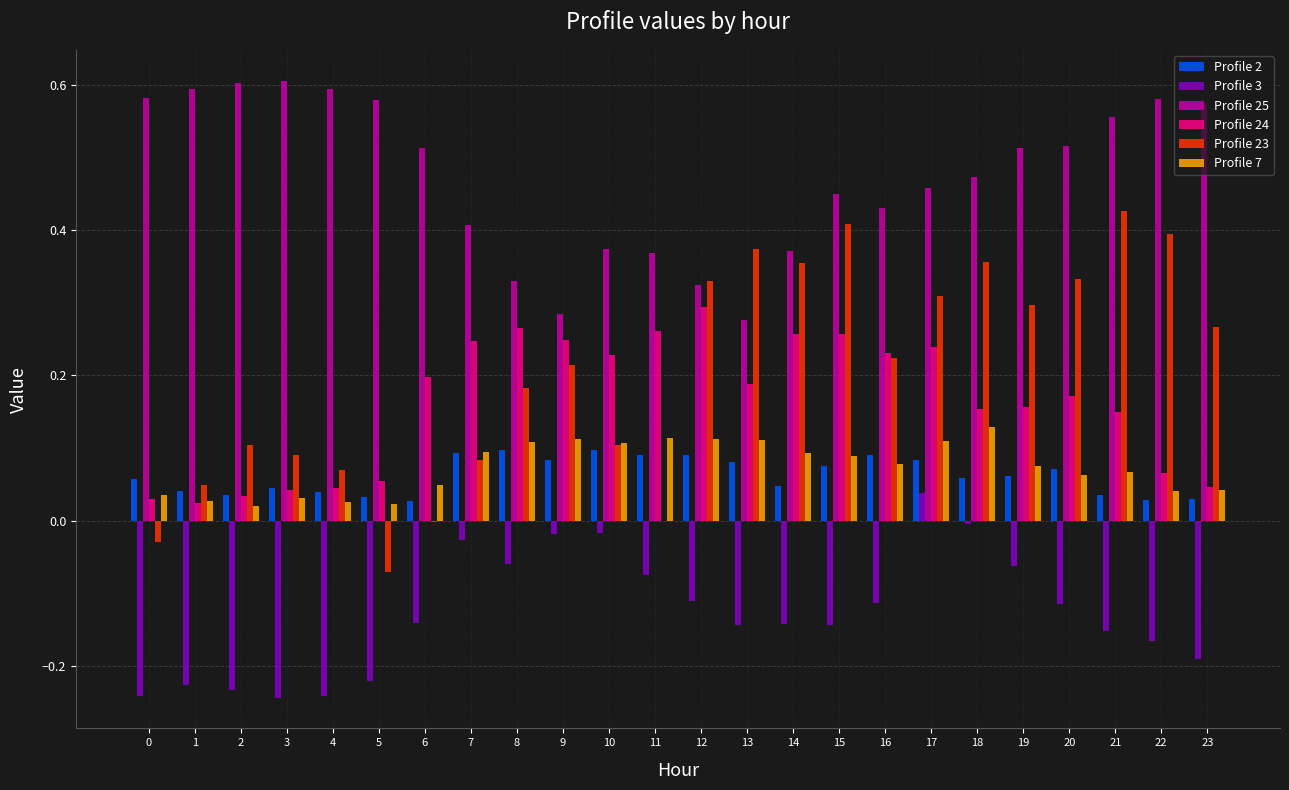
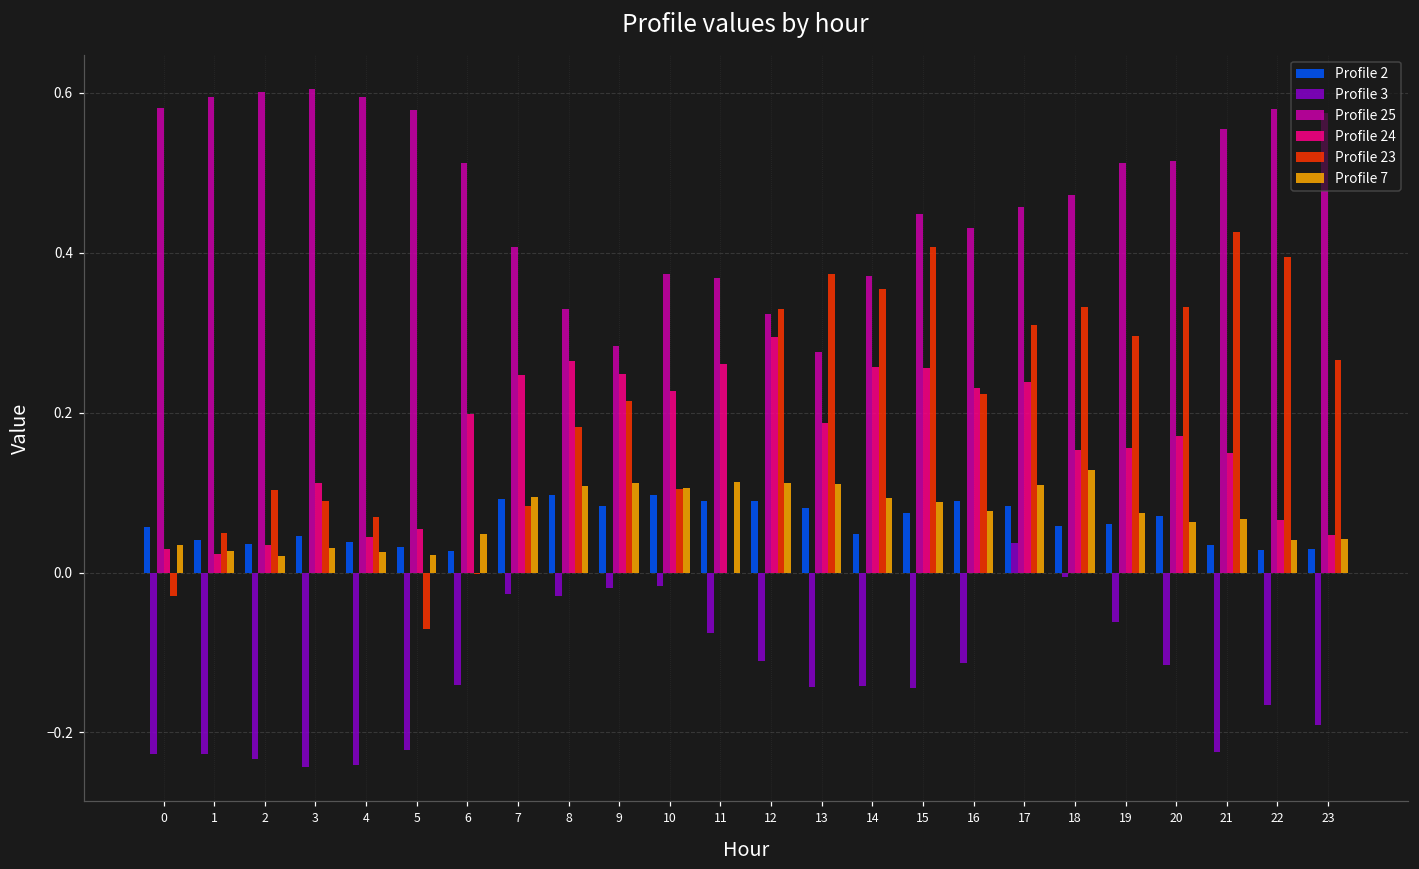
Profile 3, 0: -0.24 -> -0.23
Profile 24, 3: 0.04 -> 0.11
Profile 3, 8: -0.06 -> -0.03
Profile 23, 18: 0.36 -> 0.33
Profile 3, 21: -0.15 -> -0.22
